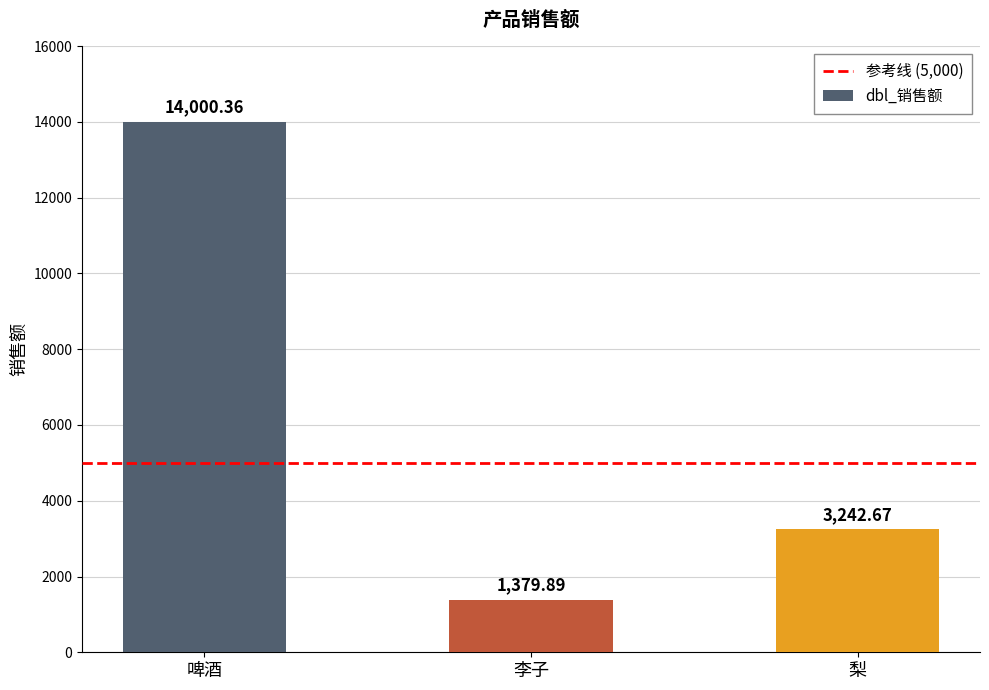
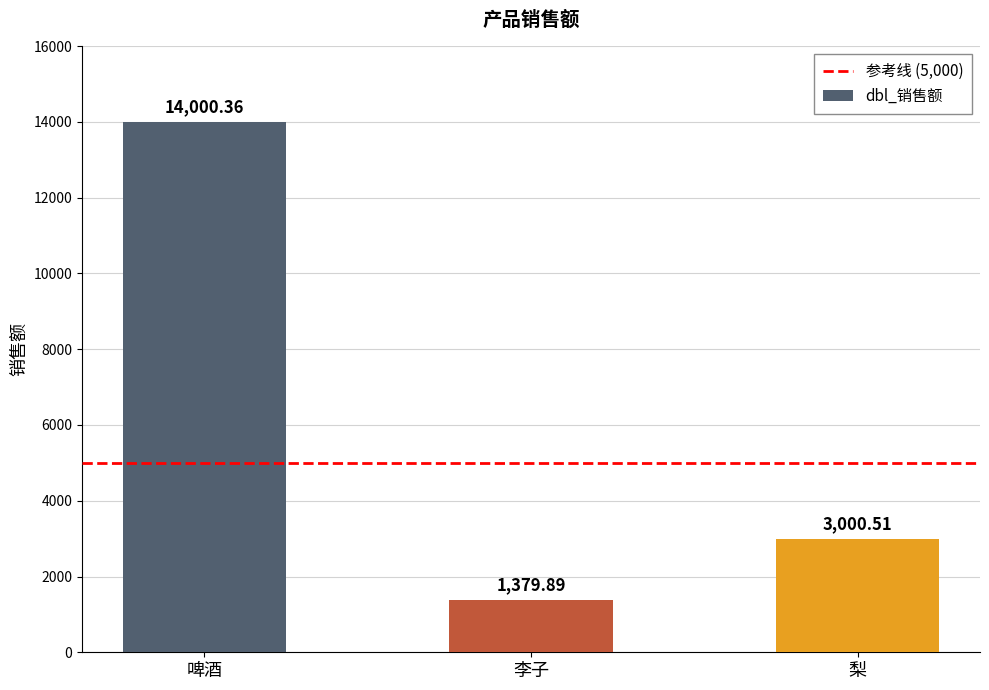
梨: 3,242.67 -> 3,000.51
